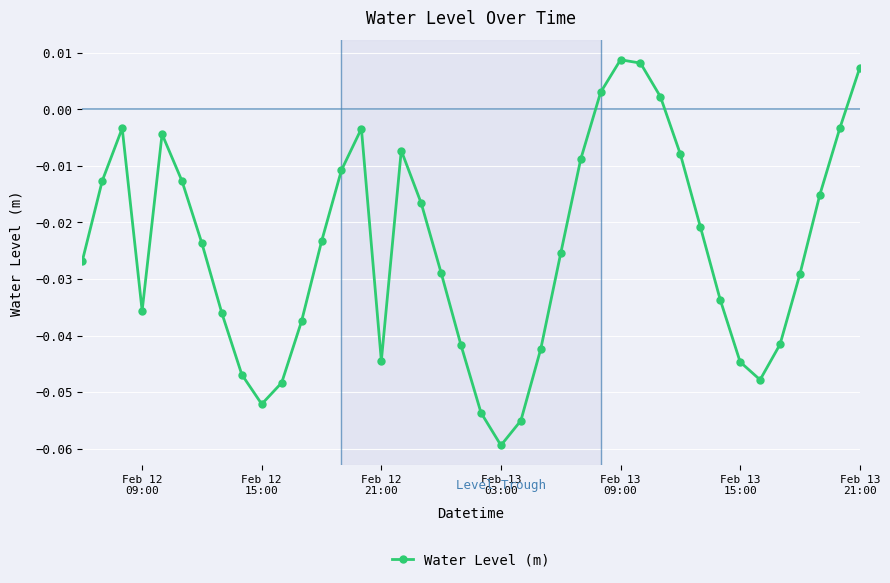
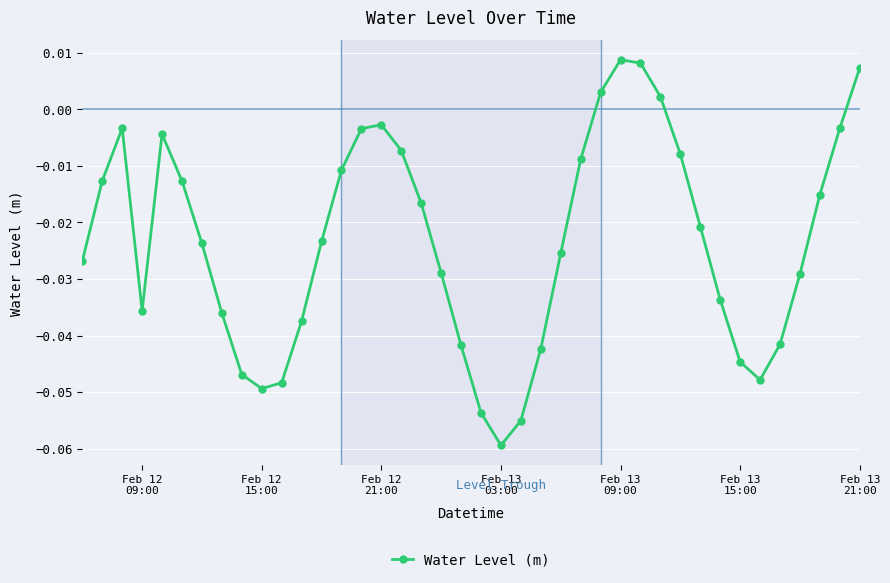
Feb 12 15:00: -0.052 -> -0.049
Feb 12 21:00: -0.044 -> -0.003
